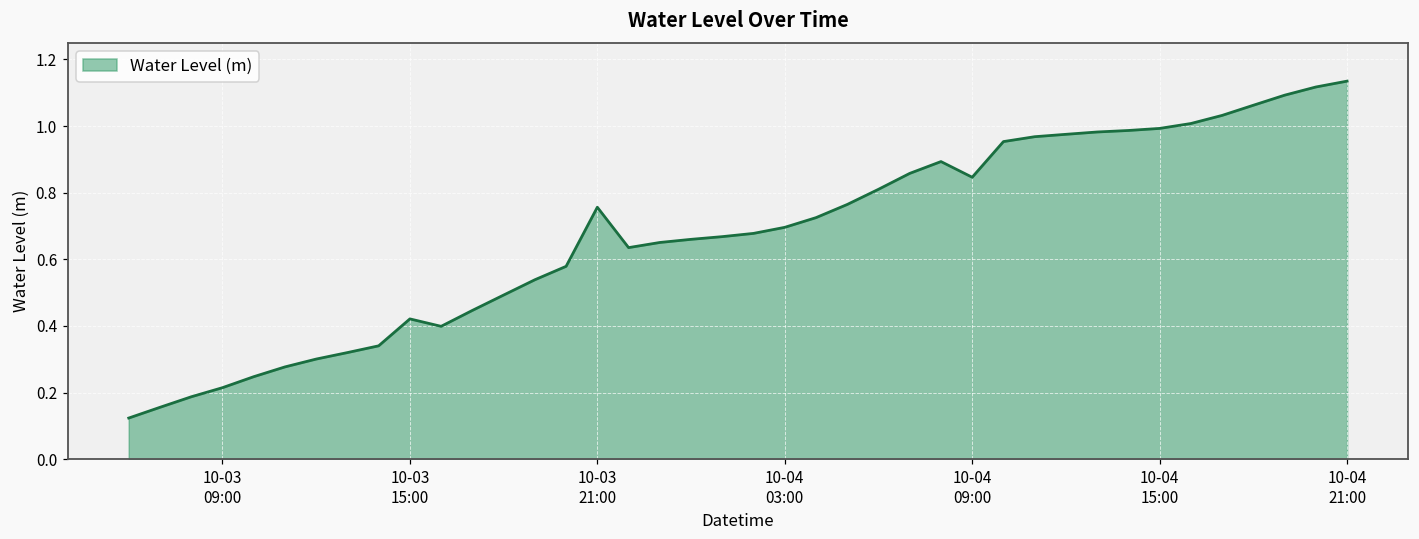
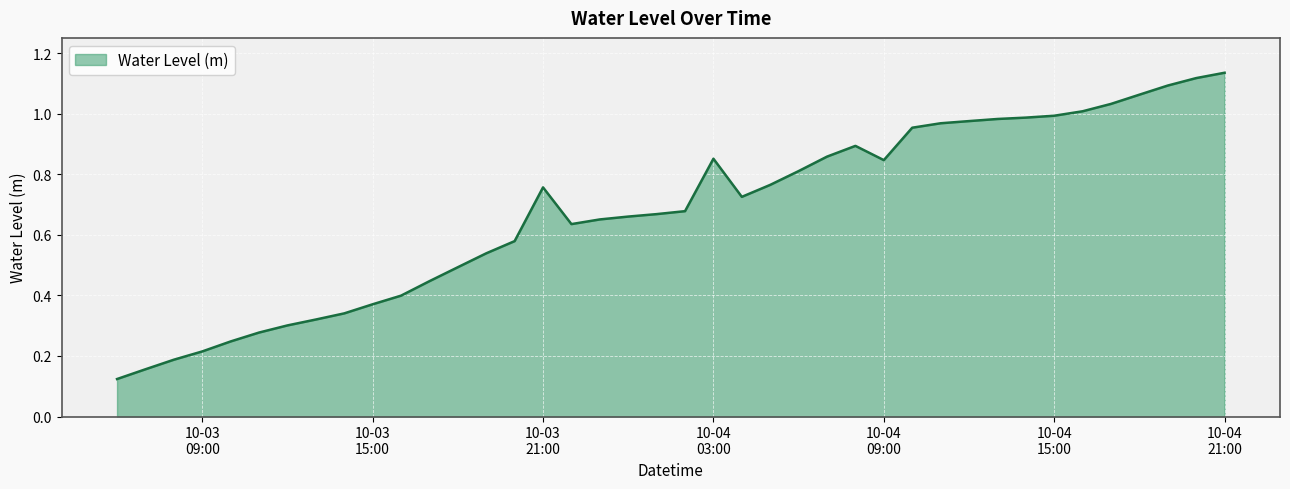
10-03 15:00: 0.42 -> 0.37
10-04 03:00: 0.70 -> 0.85
